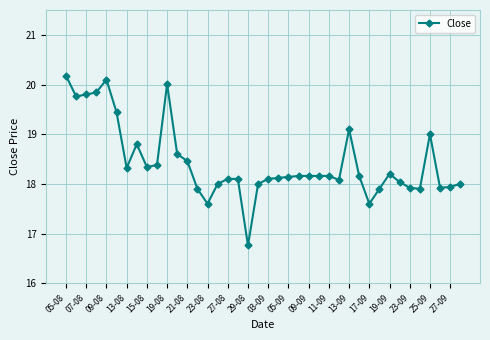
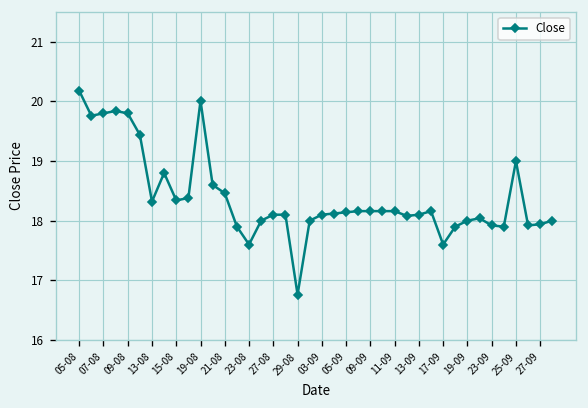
09-08: 20.1 -> 19.8
13-09: 19.1 -> 18.1
19-09: 18.2 -> 18.0
